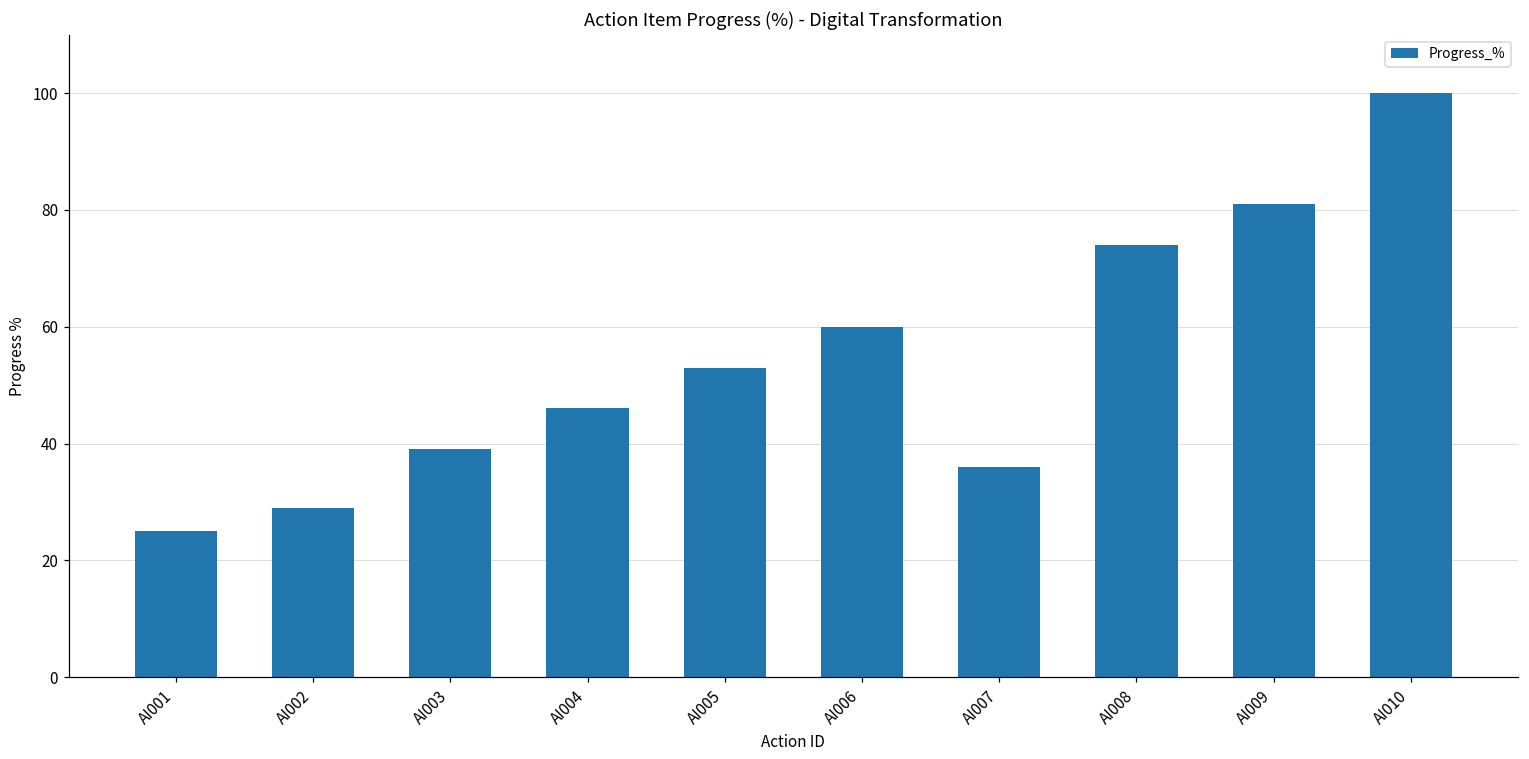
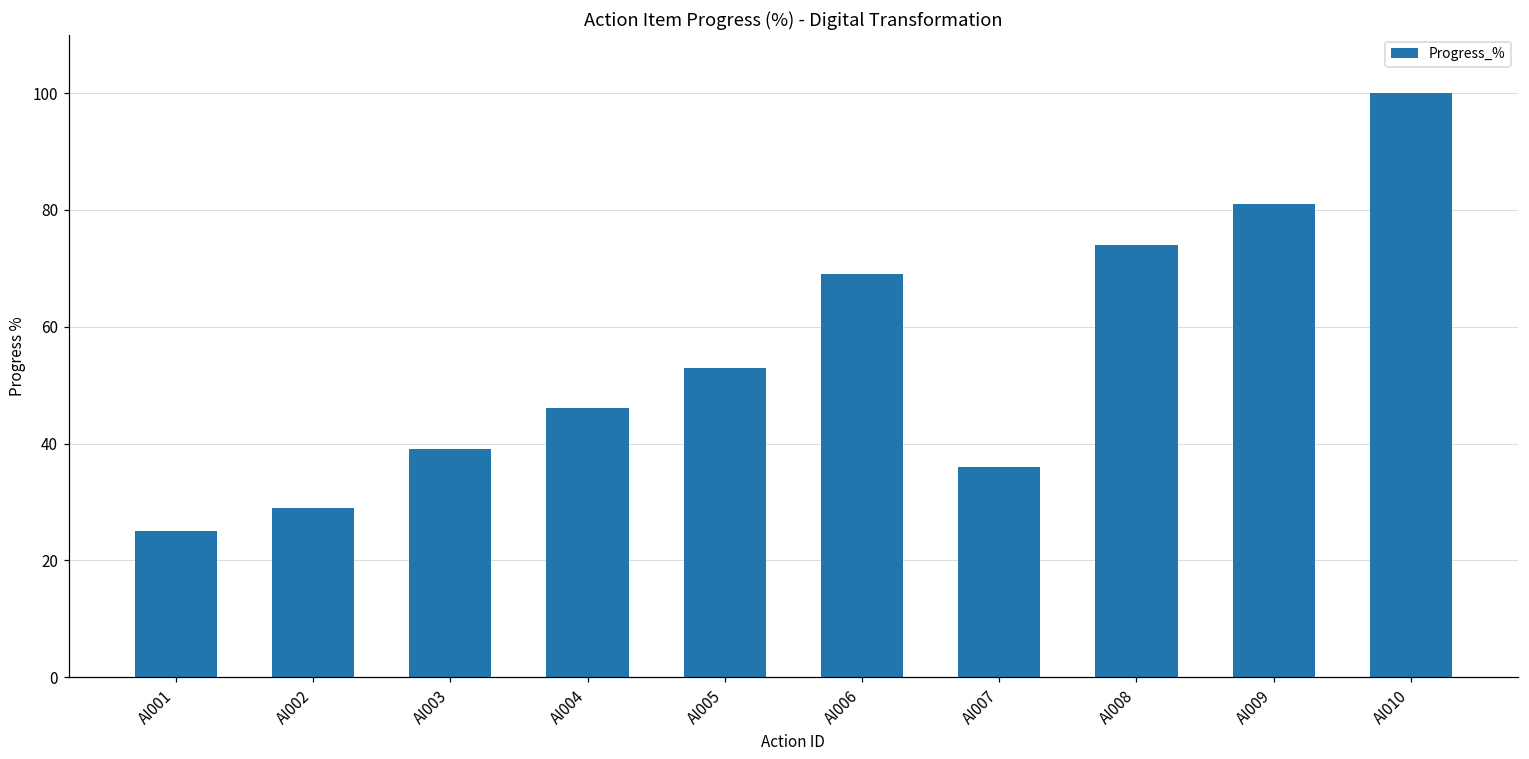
AI006: 60 -> 69
